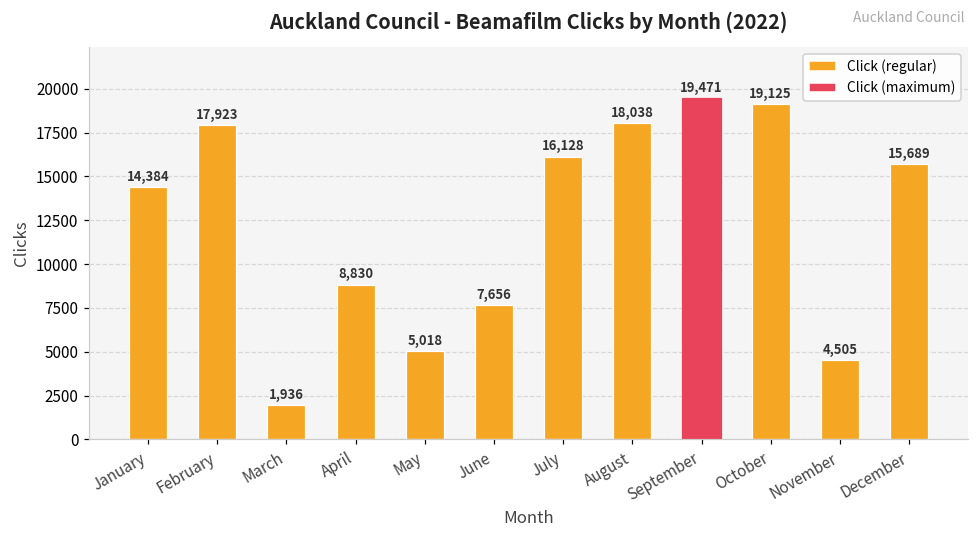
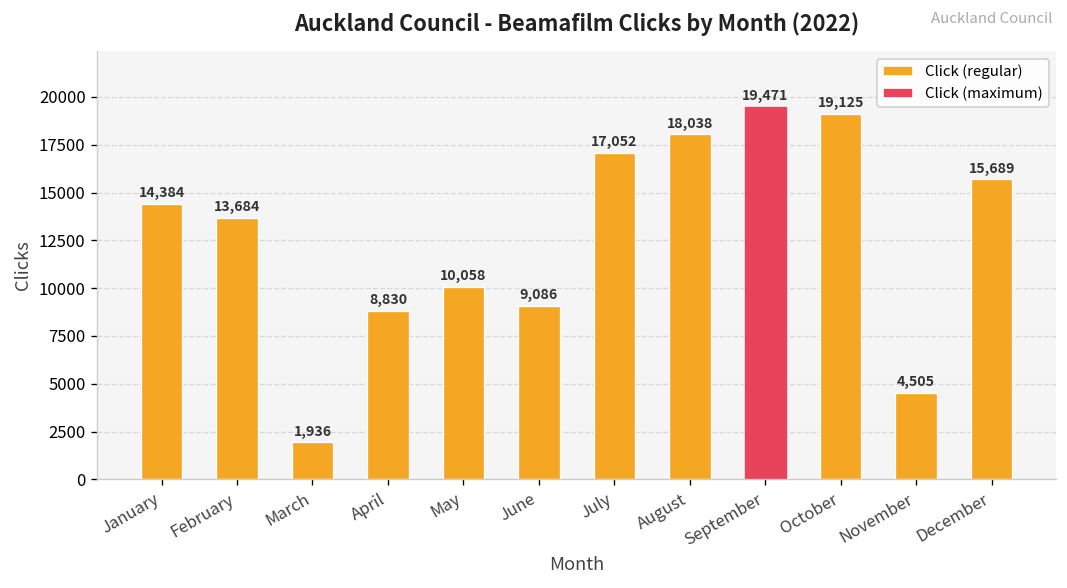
February: 17,923 -> 13,684
May: 5,018 -> 10,058
June: 7,656 -> 9,086
July: 16,128 -> 17,052
